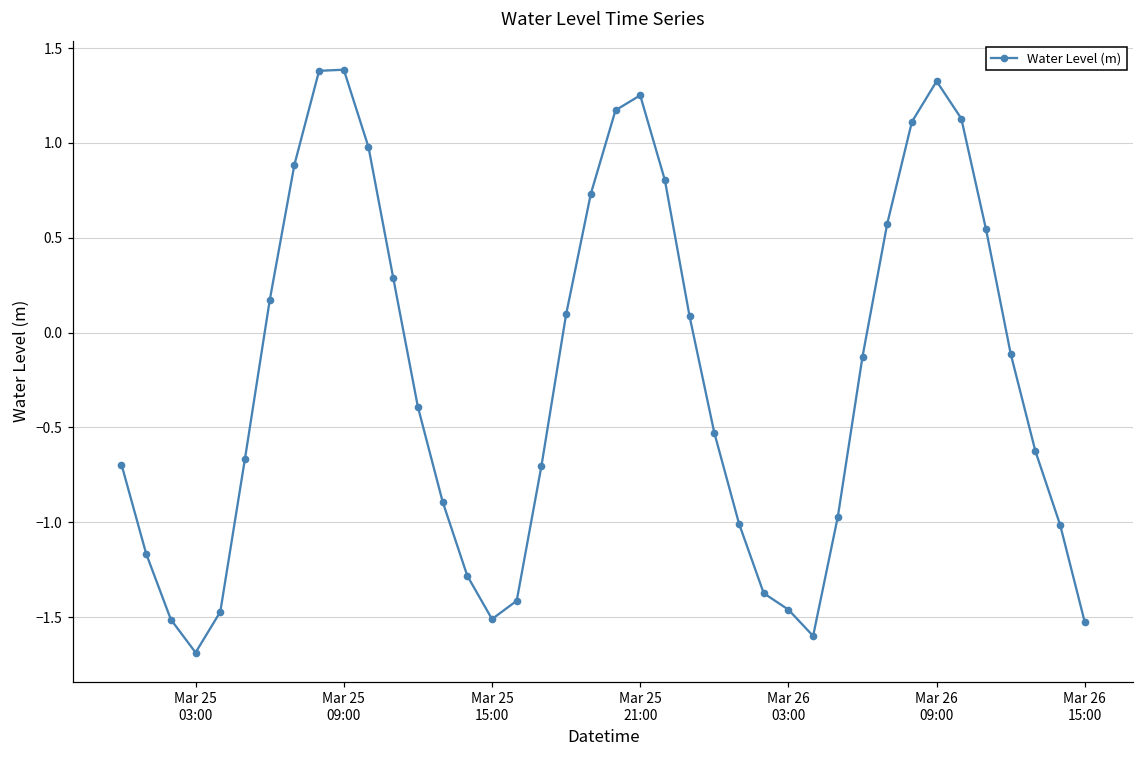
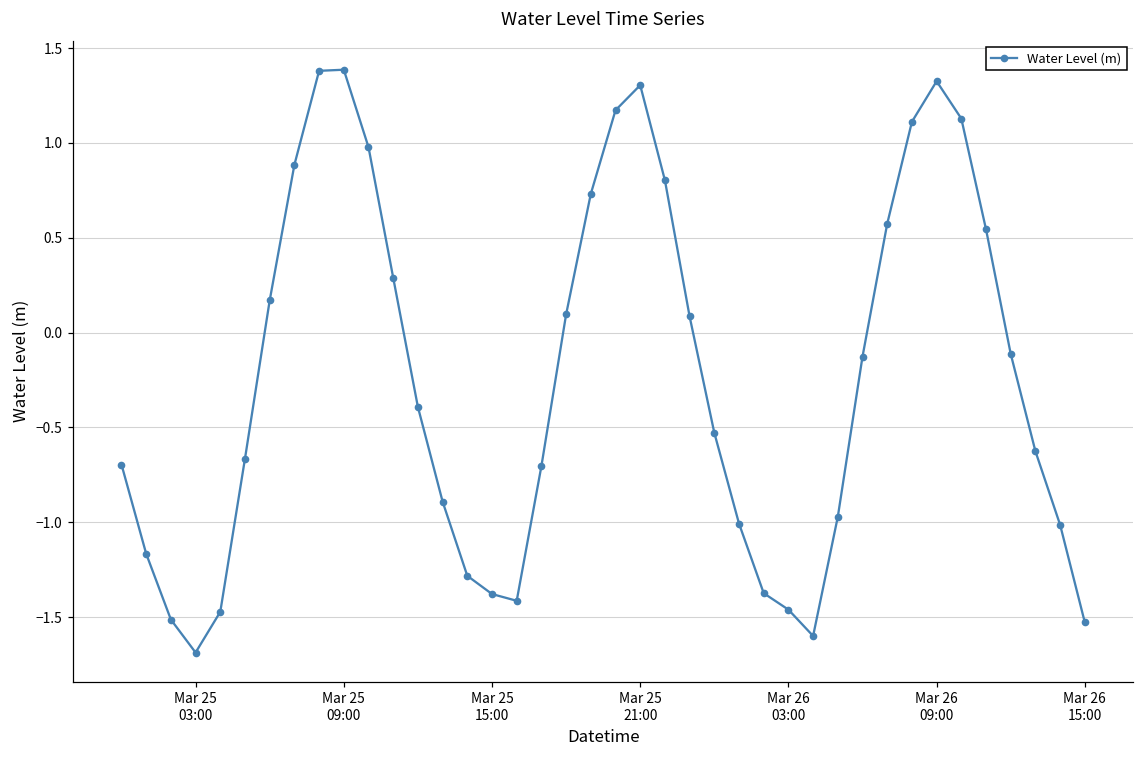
Mar 25 15:00: -1.51 -> -1.38
Mar 25 21:00: 1.25 -> 1.30
